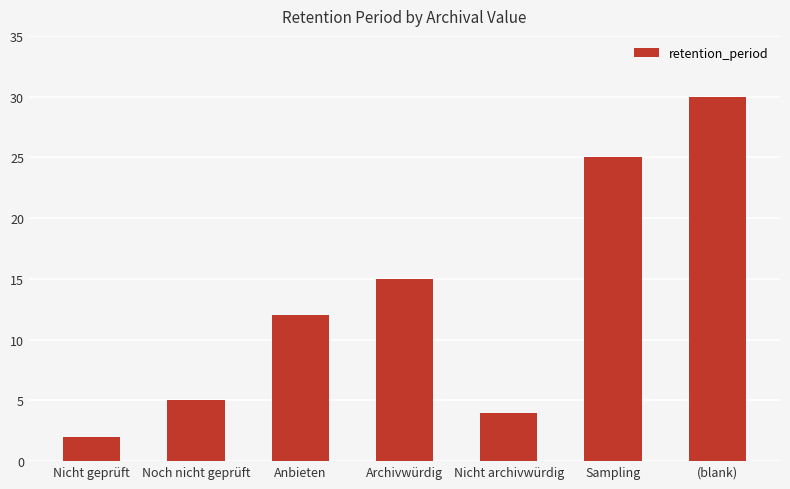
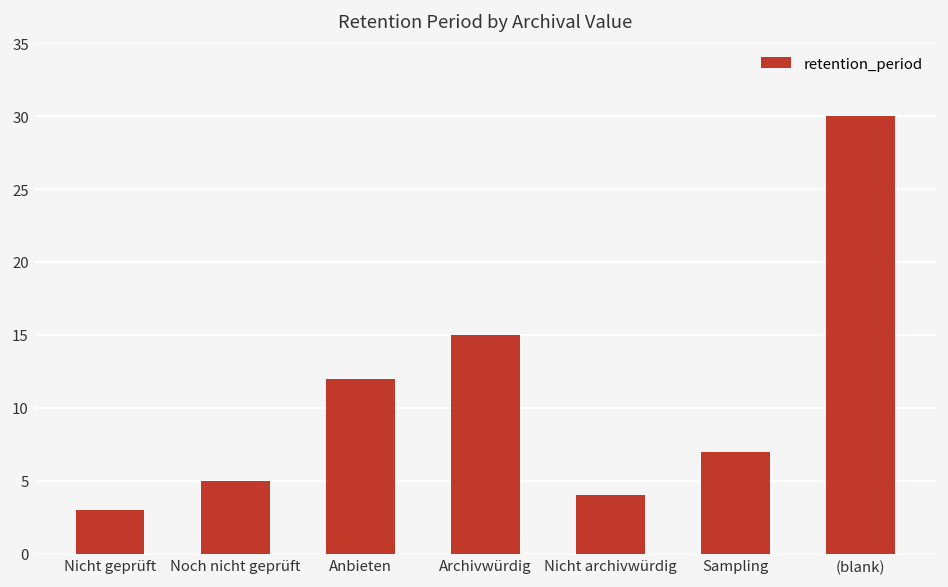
Nicht geprüft: 2 -> 3
Sampling: 25 -> 7
